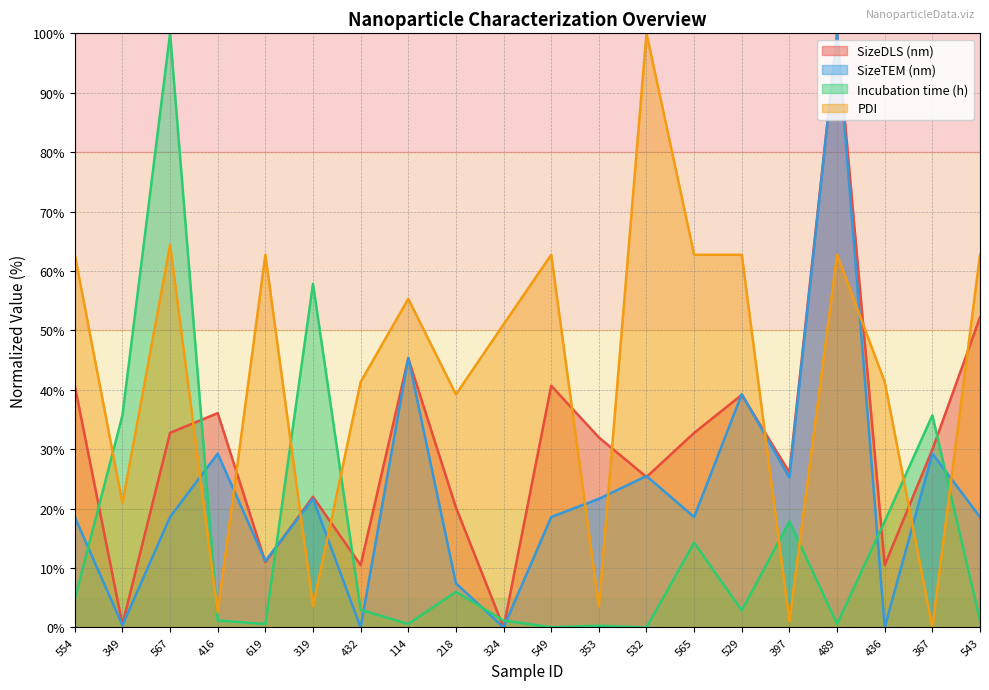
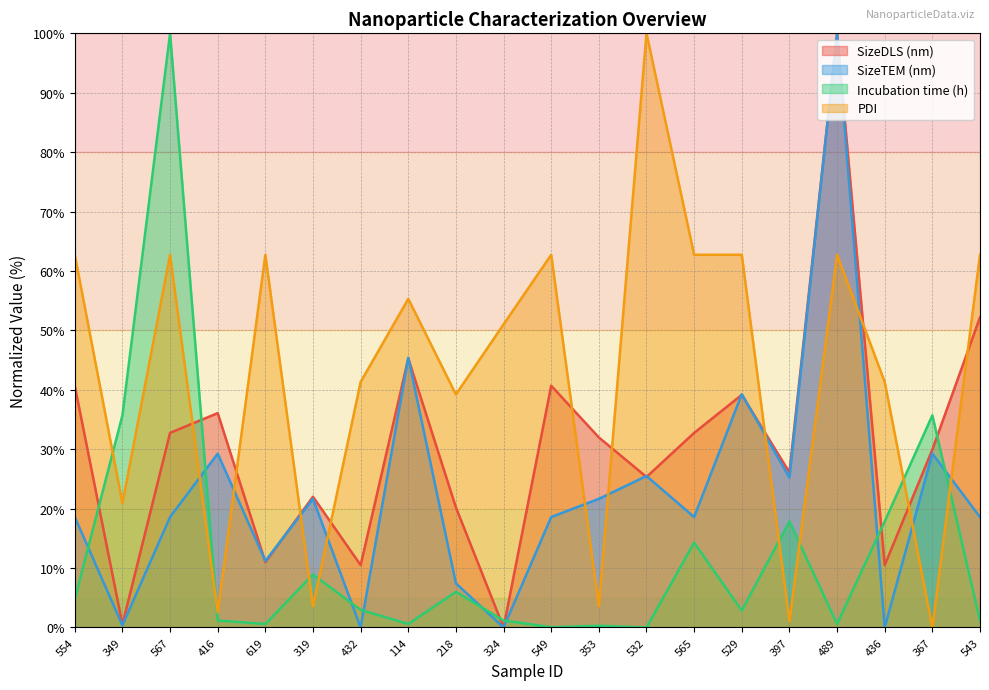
PDI, 567: 64% -> 63%
Incubation time (h), 319: 58% -> 9%
